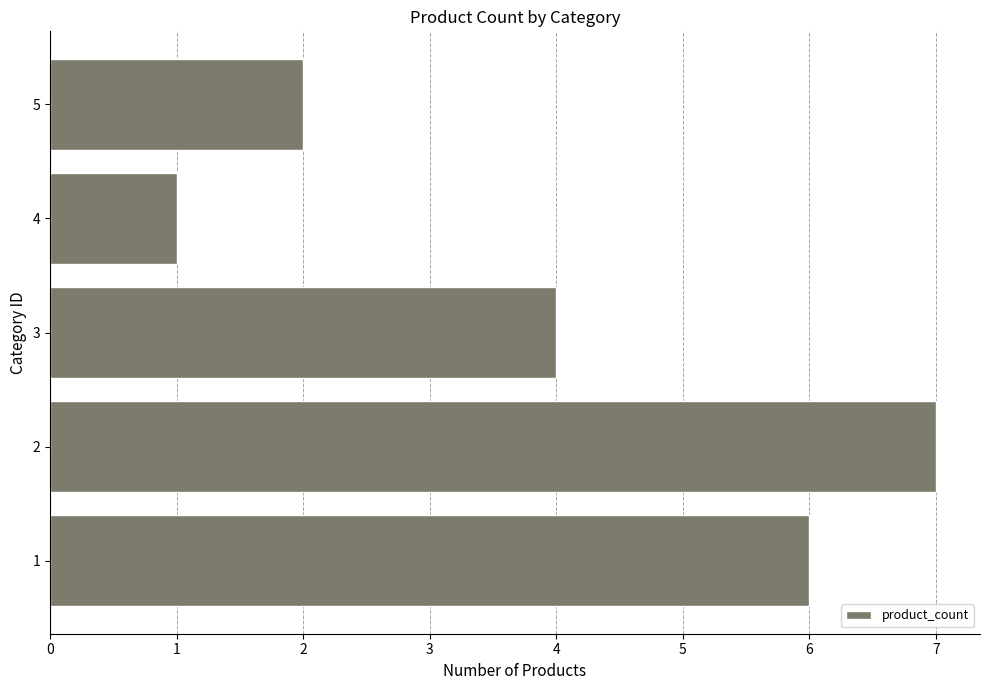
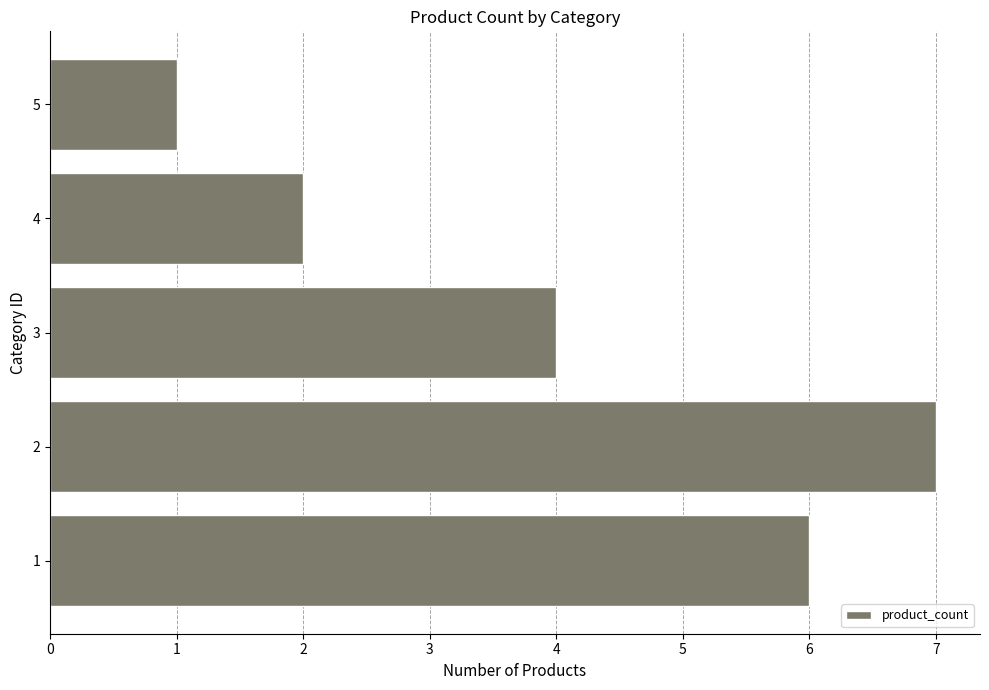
5: 2 -> 1
4: 1 -> 2
